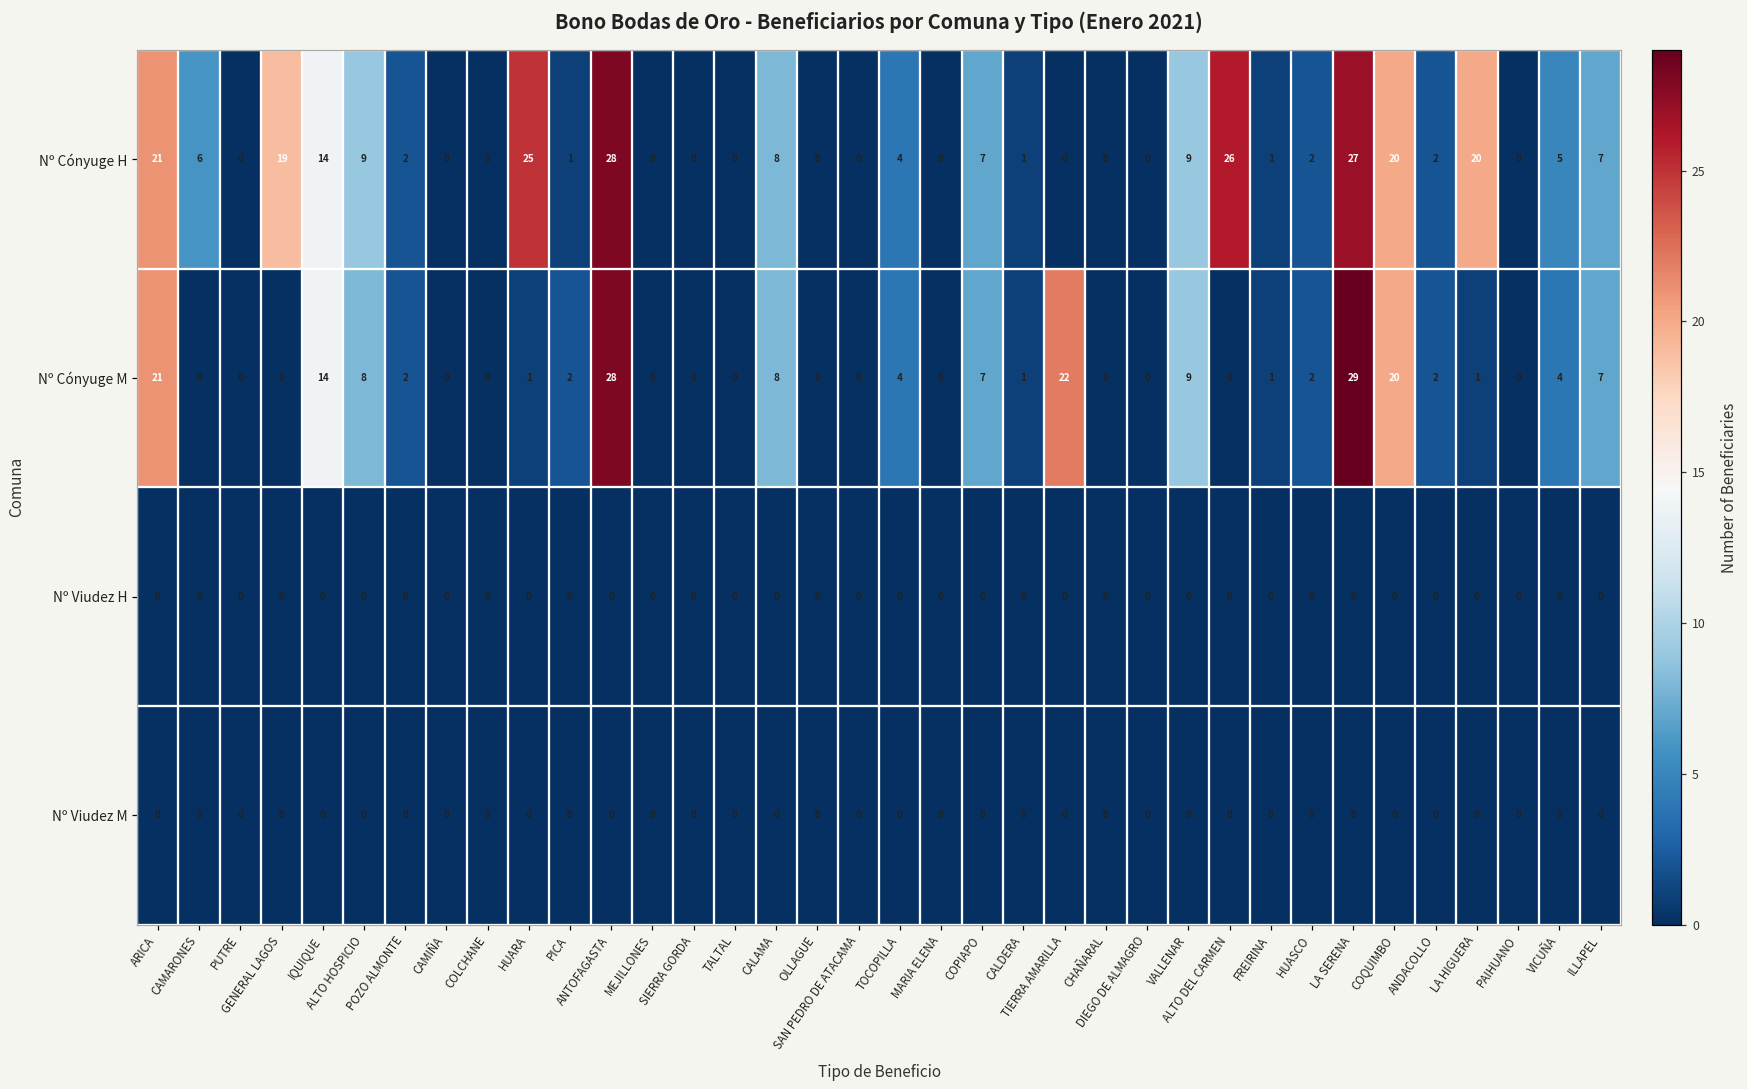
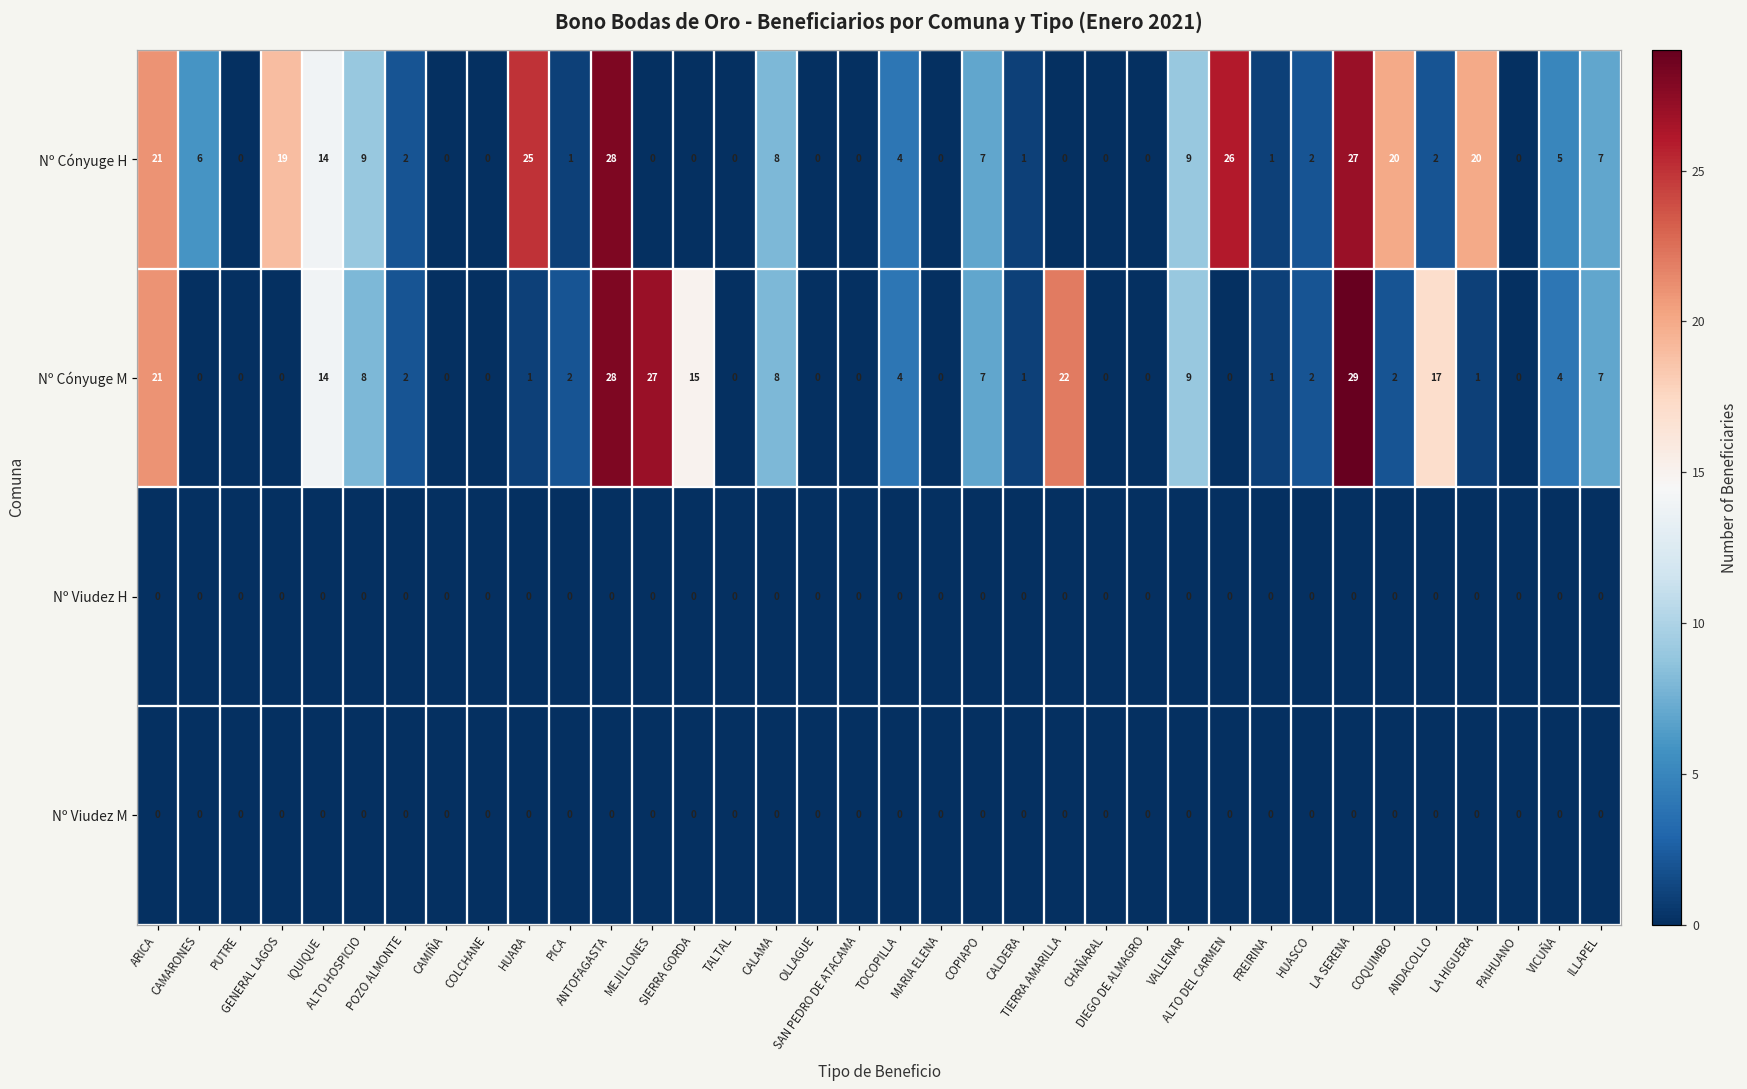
Nº Cónyuge M, MEJILLONES: 0 -> 27
Nº Cónyuge M, SIERRA GORDA: 0 -> 15
Nº Cónyuge M, COQUIMBO: 20 -> 2
Nº Cónyuge M, ANDACOLLO: 2 -> 17
